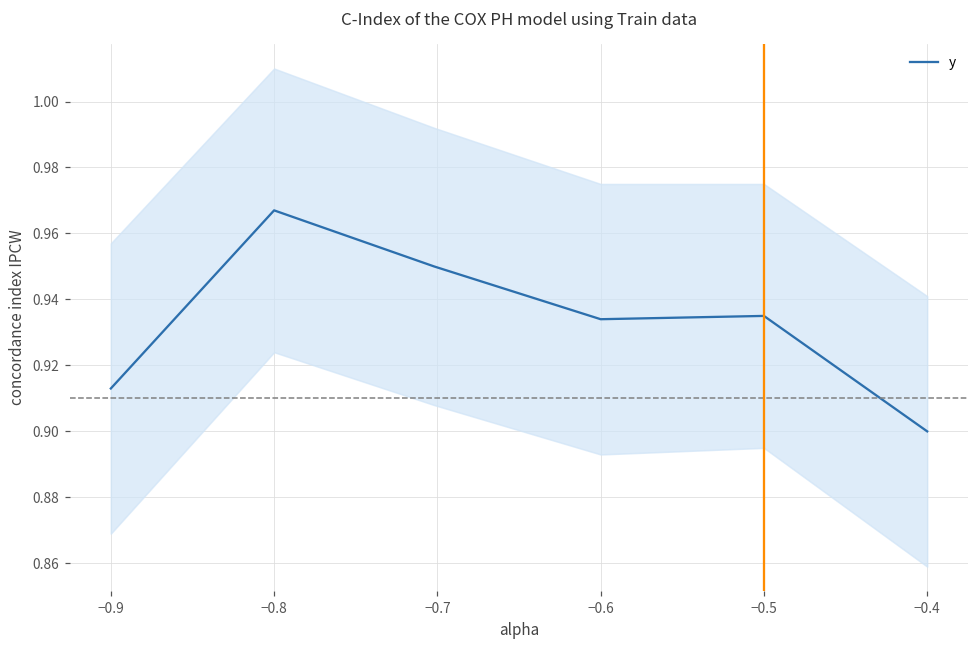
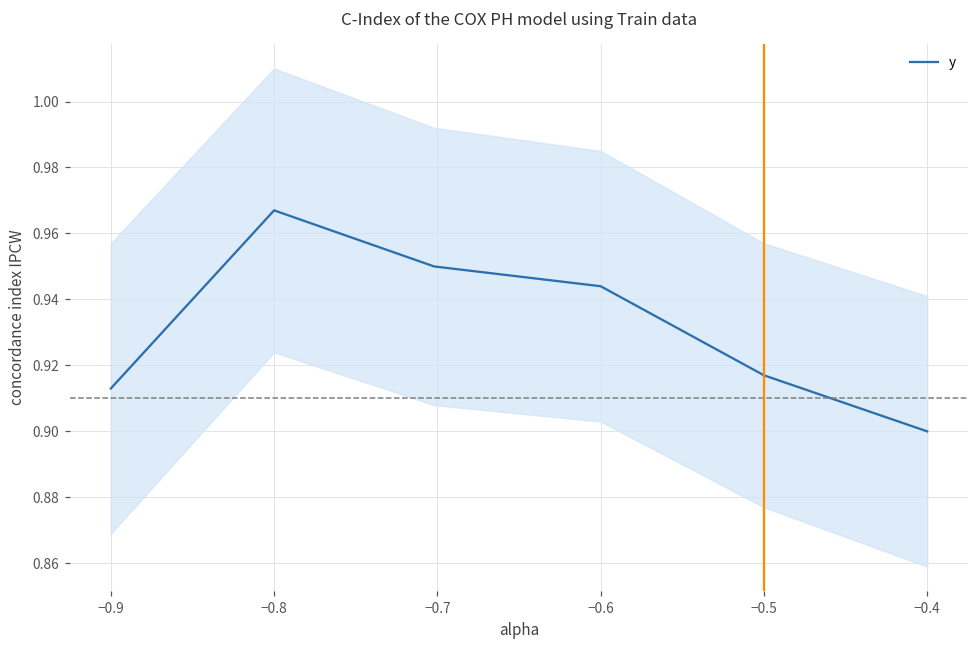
y, −0.6: 0.934 -> 0.944
y, −0.5: 0.935 -> 0.917
